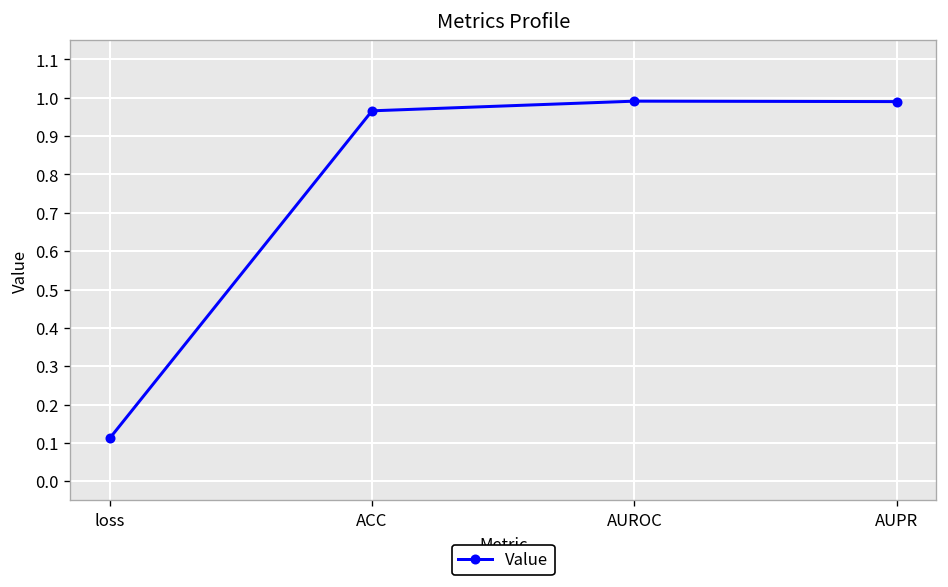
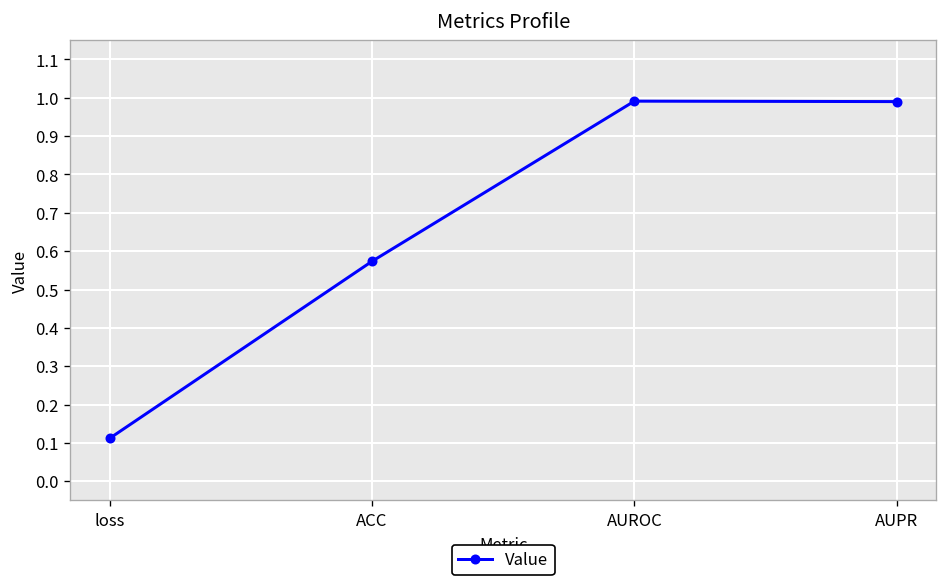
ACC: 0.97 -> 0.57
